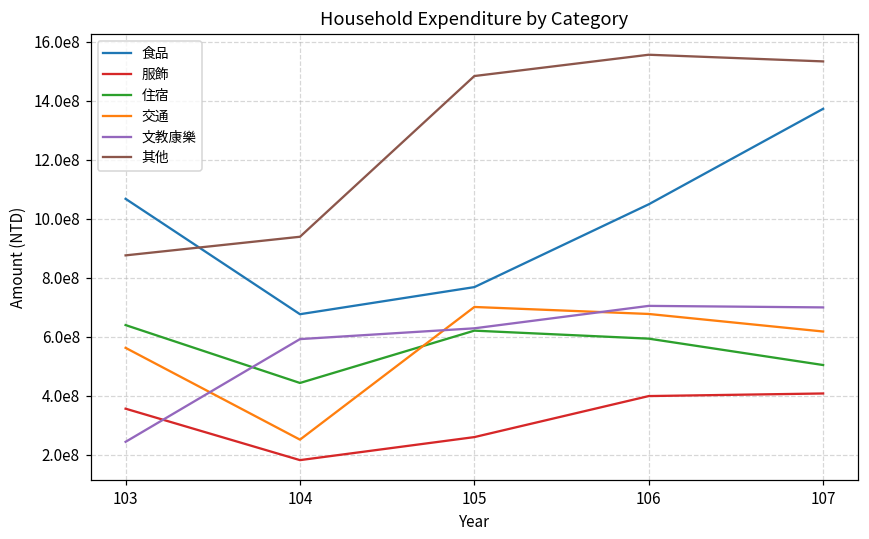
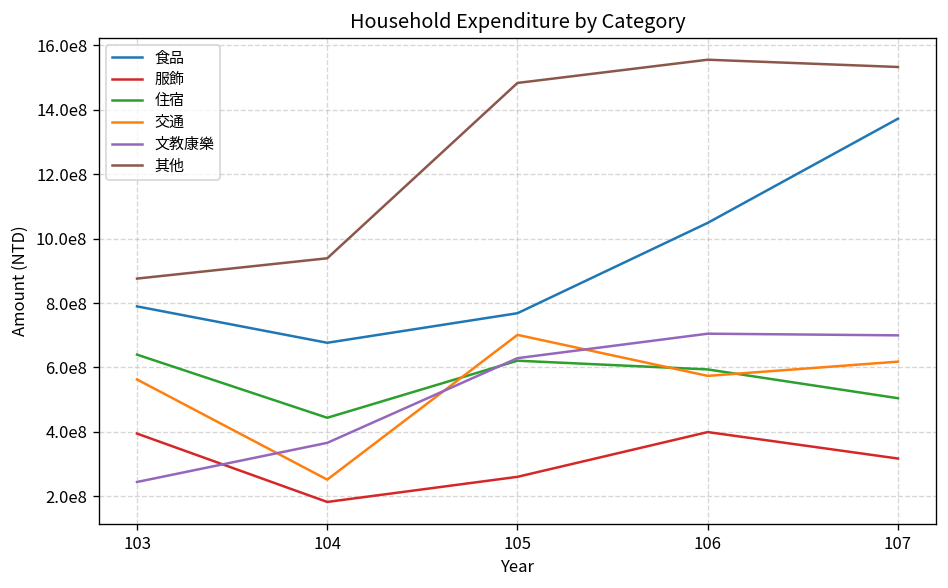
食品, 103: 1070000000 -> 790000000
服飾, 103: 360000000 -> 390000000
文教康樂, 104: 590000000 -> 370000000
交通, 106: 680000000 -> 570000000
服飾, 107: 410000000 -> 320000000
